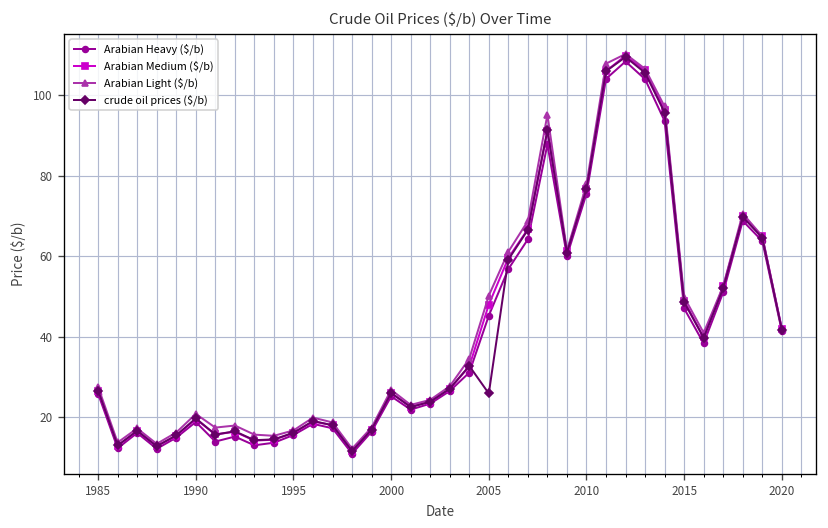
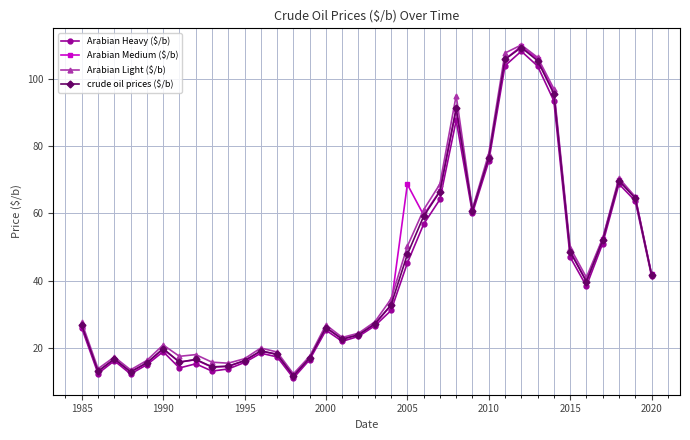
Arabian Medium ($/b), 2005: 48 -> 69
crude oil prices ($/b), 2005: 26 -> 48
